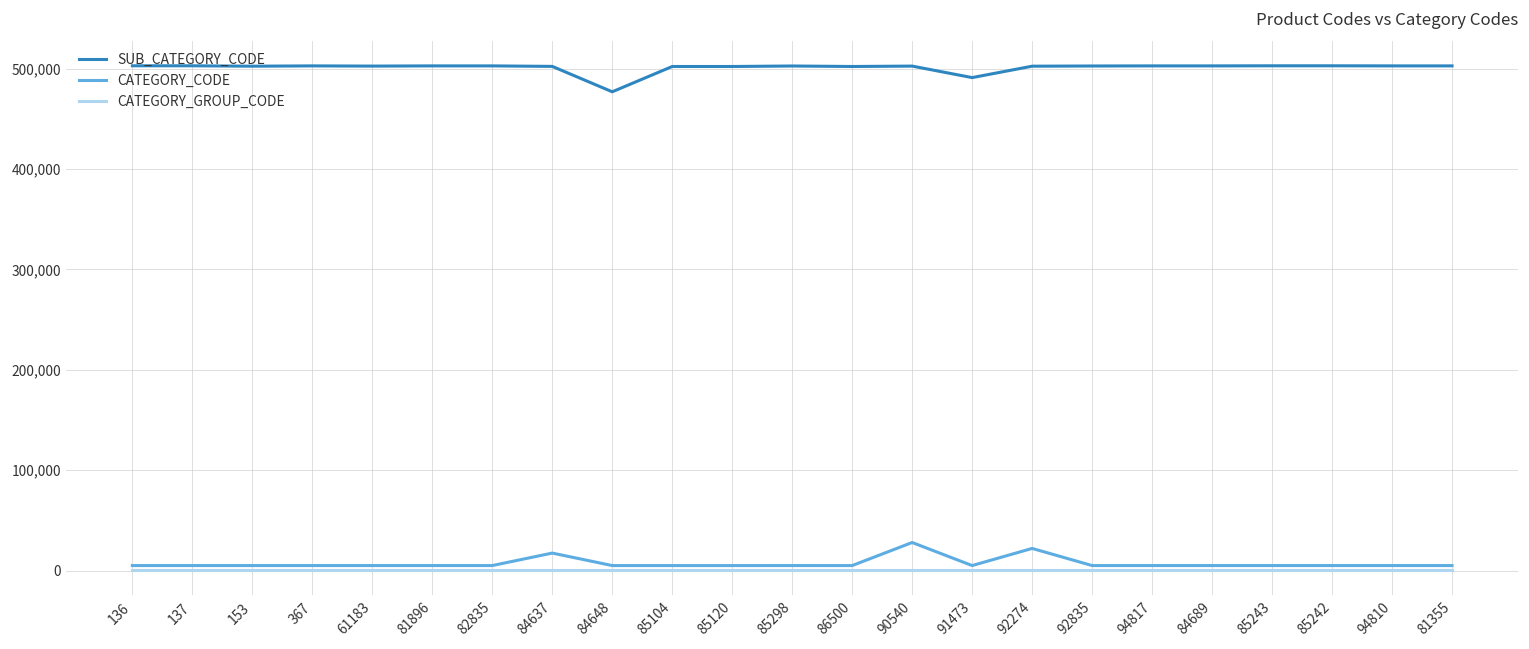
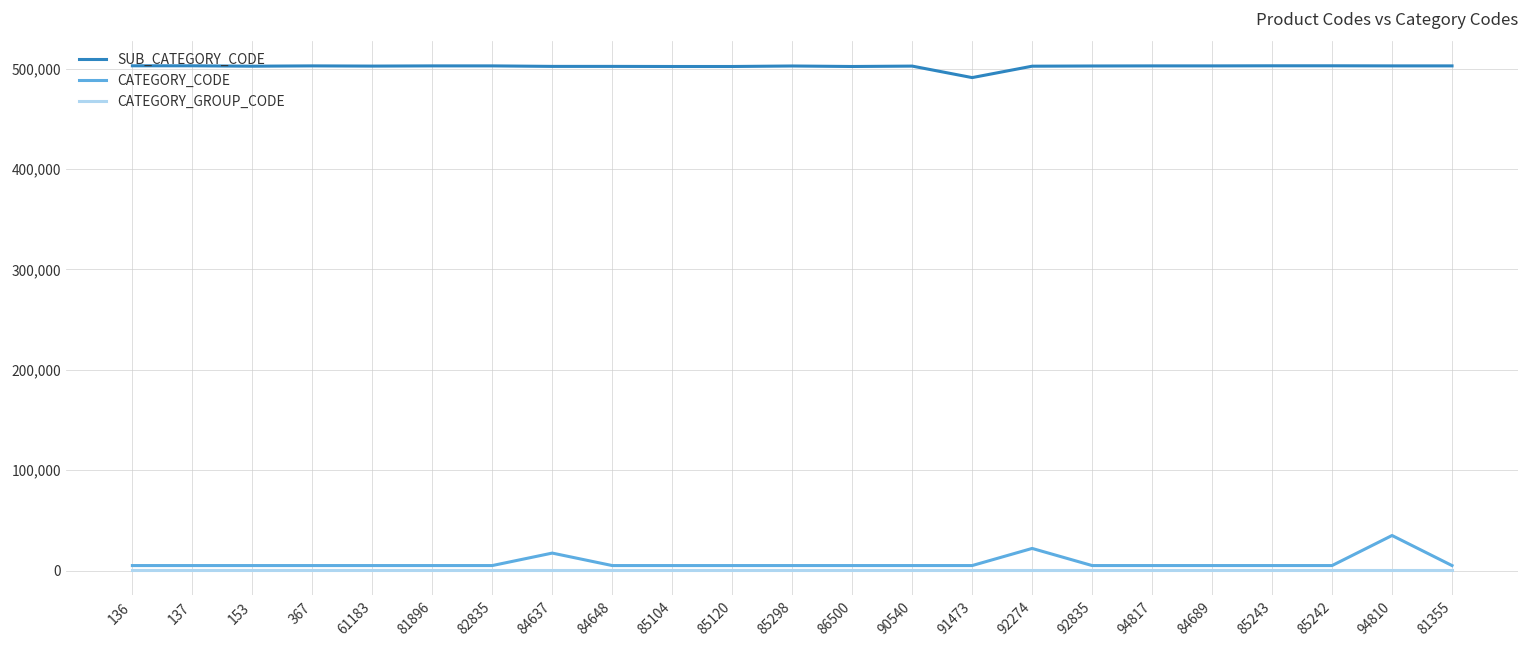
SUB_CATEGORY_CODE, 84648: 480,000 -> 500,000
CATEGORY_CODE, 90540: 30,000 -> 10,000
CATEGORY_CODE, 94810: 10,000 -> 30,000
